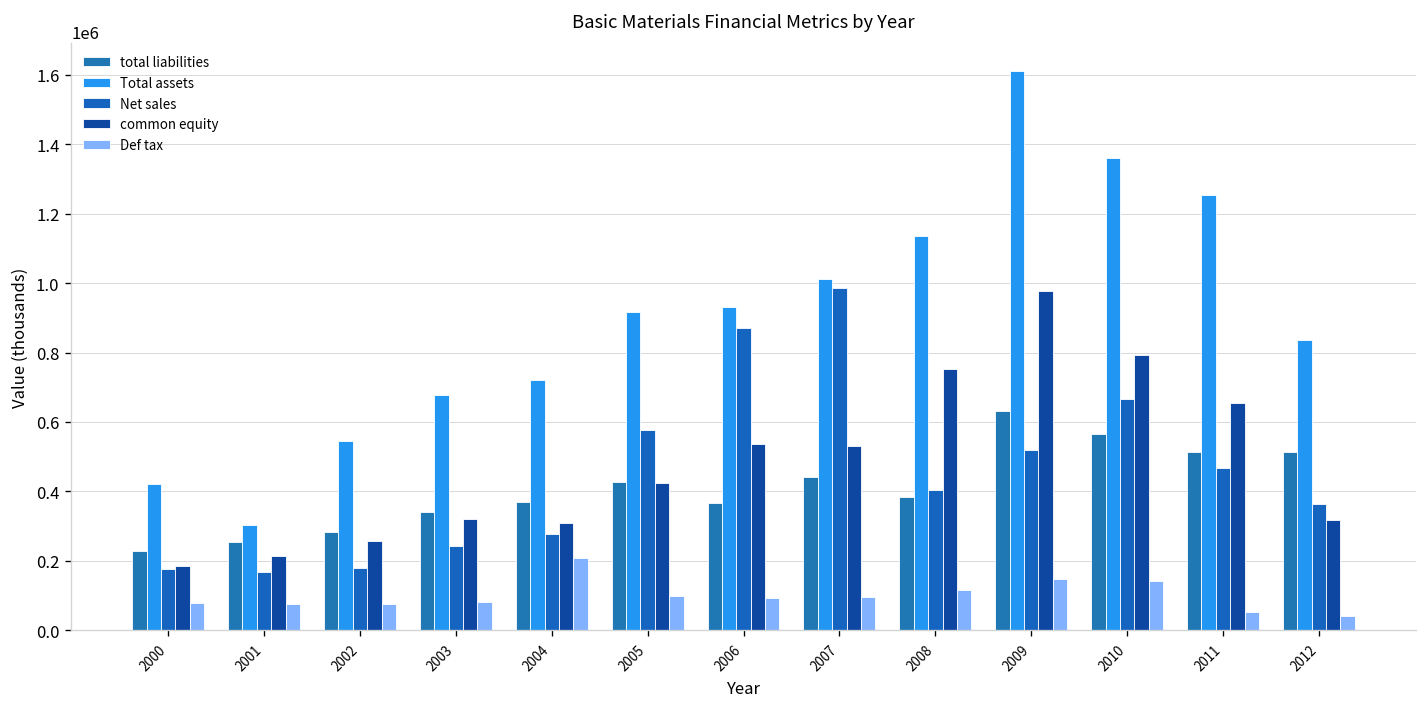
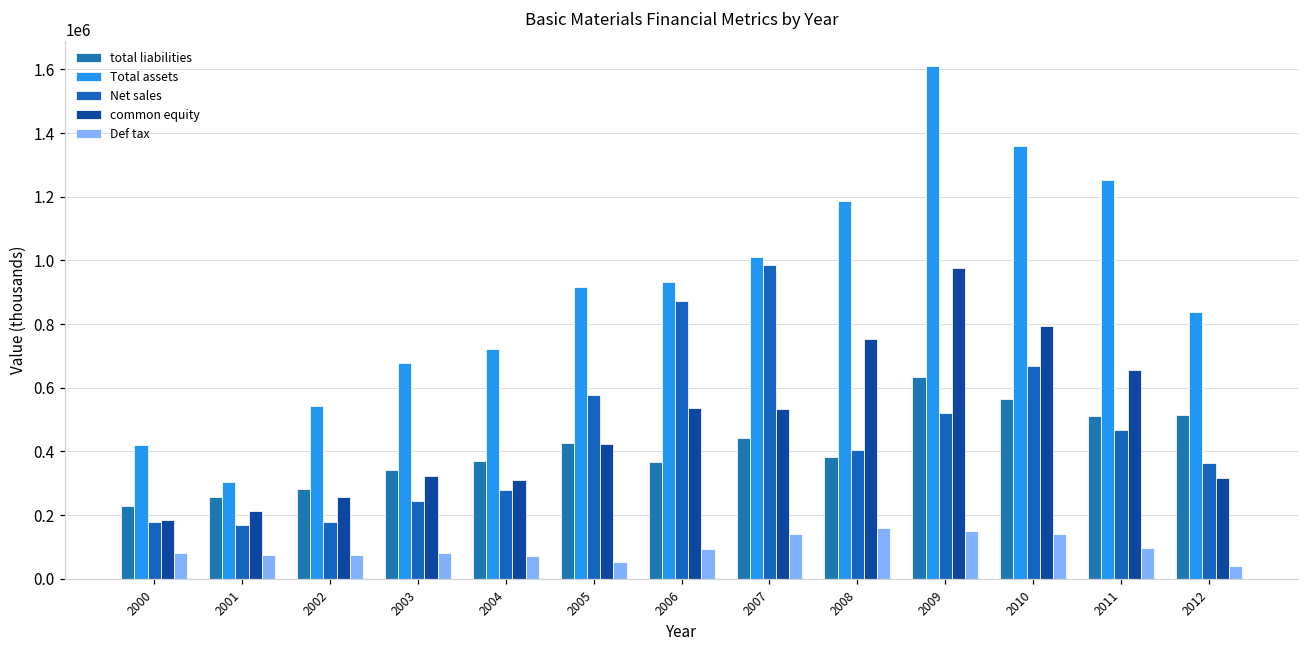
Def tax, 2004: 210000 -> 70000
Def tax, 2005: 100000 -> 50000
Def tax, 2007: 100000 -> 140000
Total assets, 2008: 1140000 -> 1190000
Def tax, 2008: 110000 -> 160000
Def tax, 2011: 50000 -> 100000
